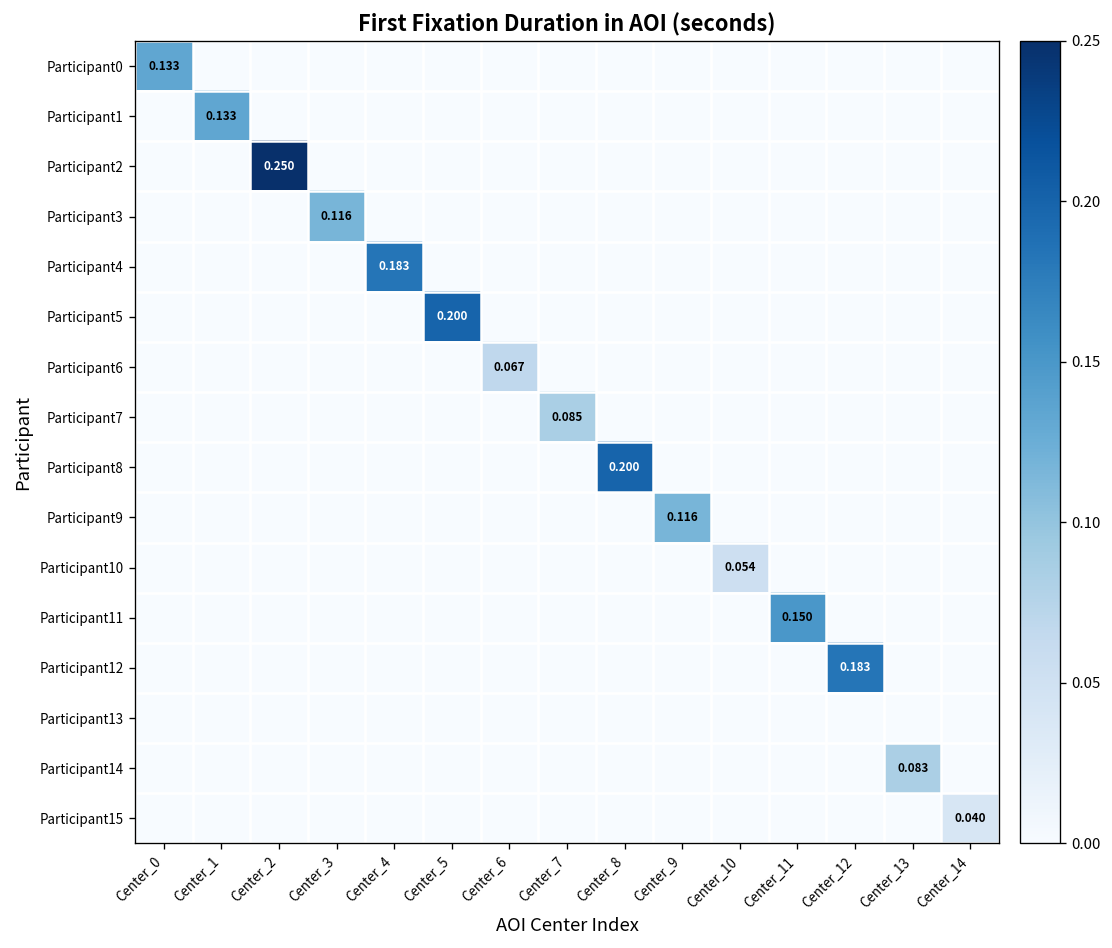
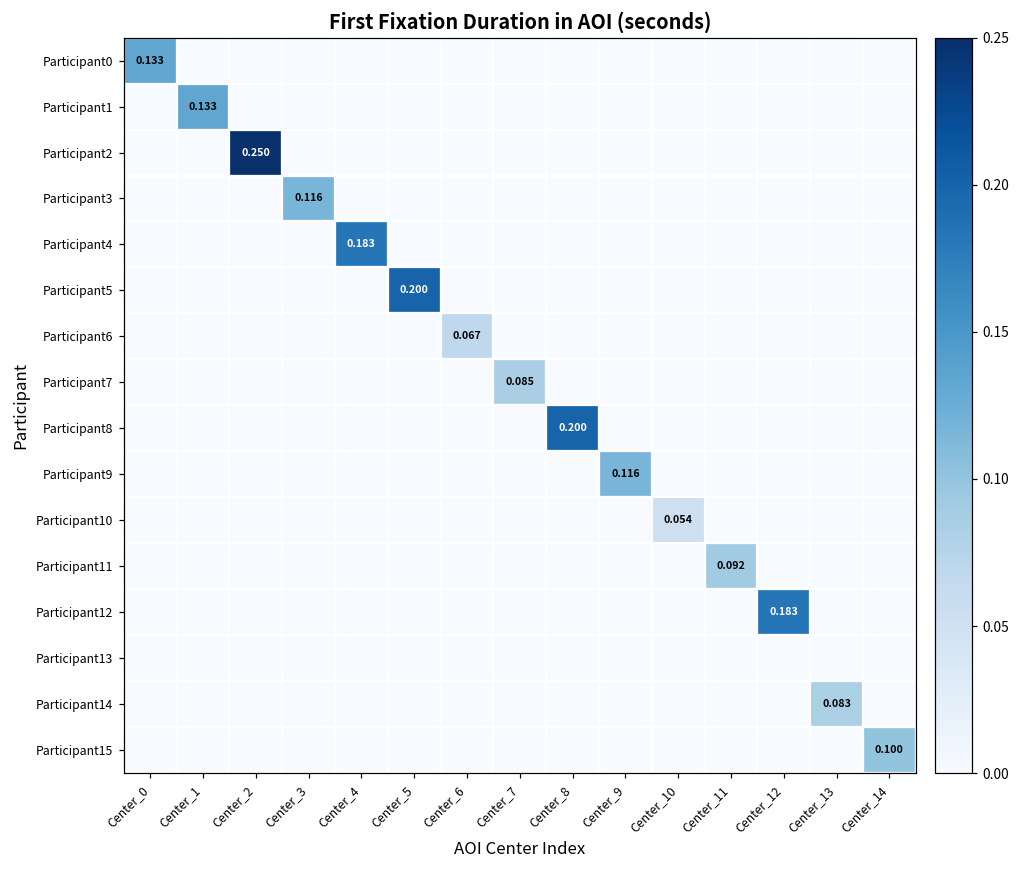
Participant11, Center_11: 0.150 -> 0.092
Participant15, Center_14: 0.040 -> 0.100
